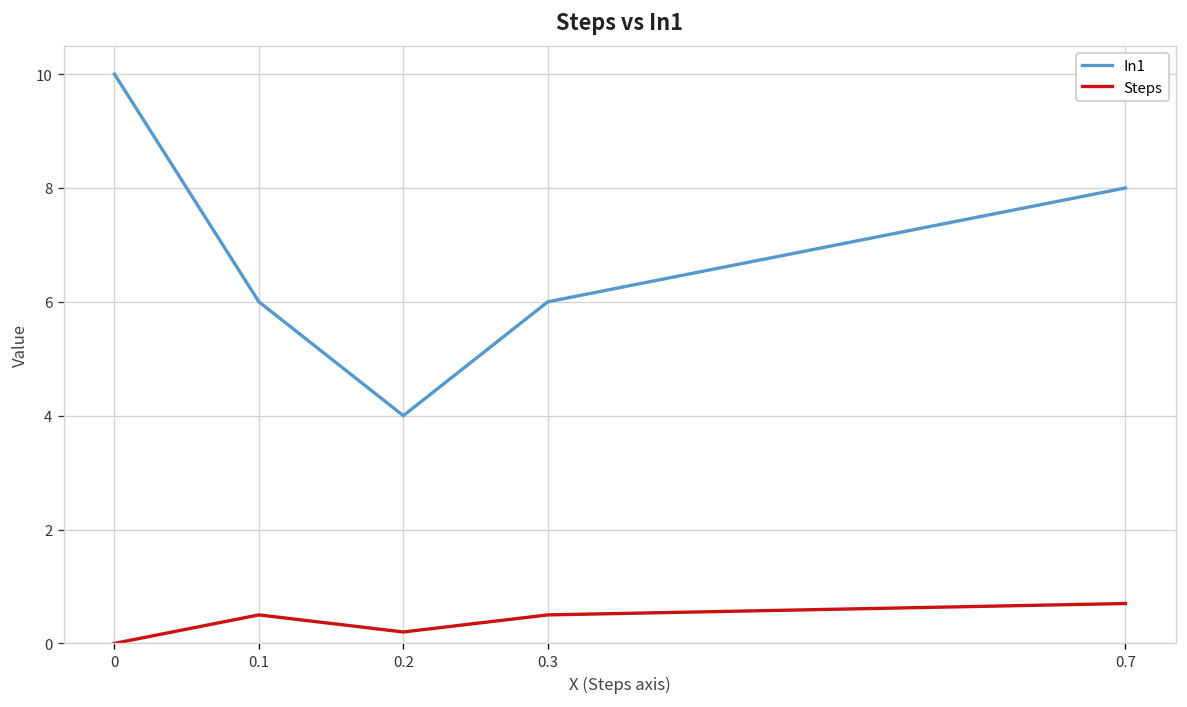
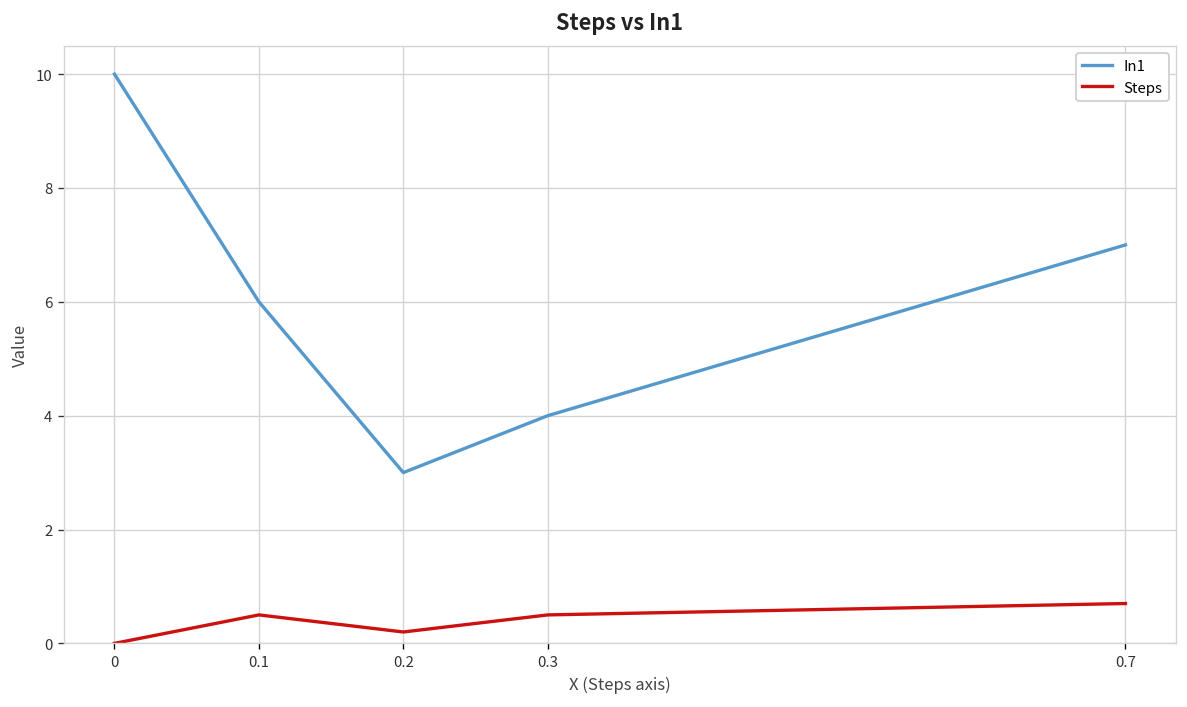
In1, 0.2: 4 -> 3
In1, 0.3: 6 -> 4
In1, 0.7: 8 -> 7
